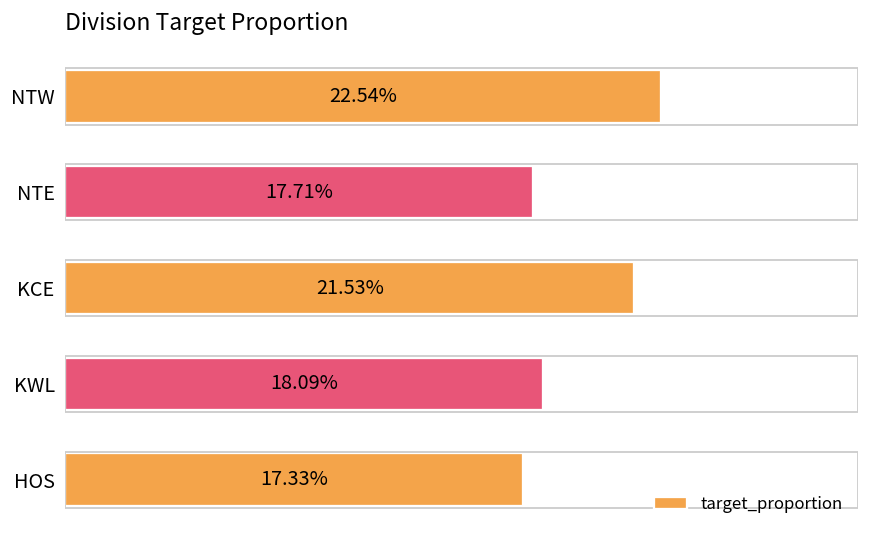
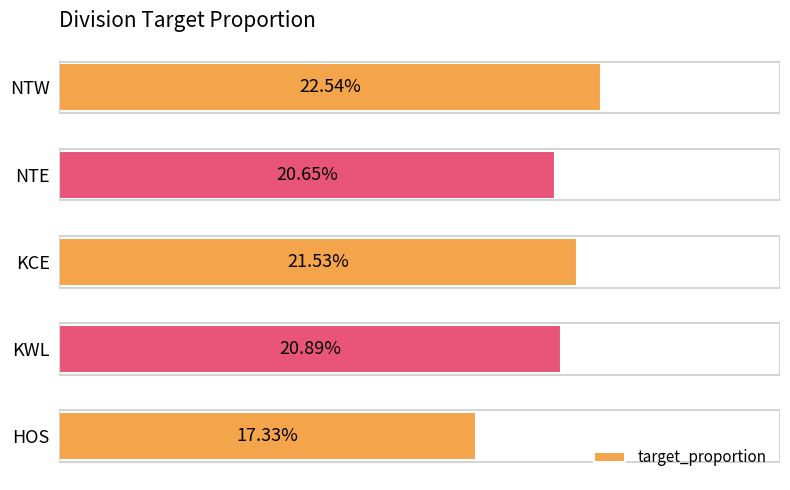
NTE: 17.71% -> 20.65%
KWL: 18.09% -> 20.89%
